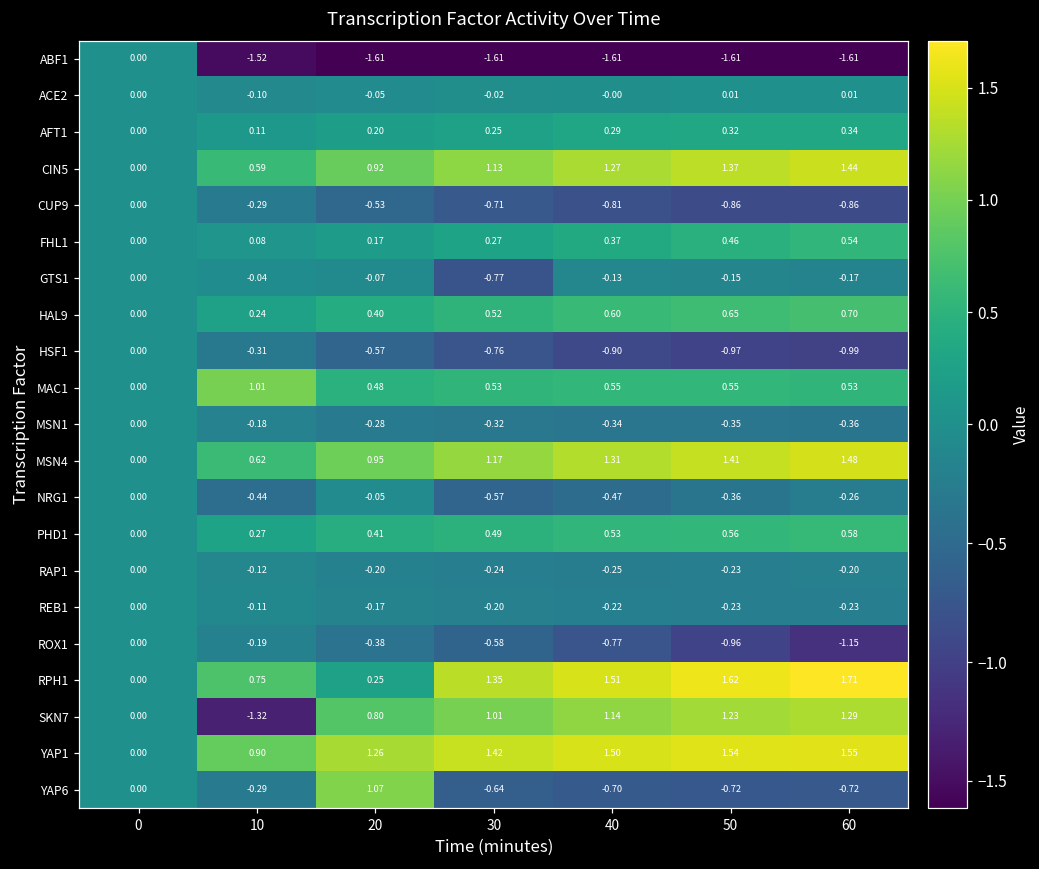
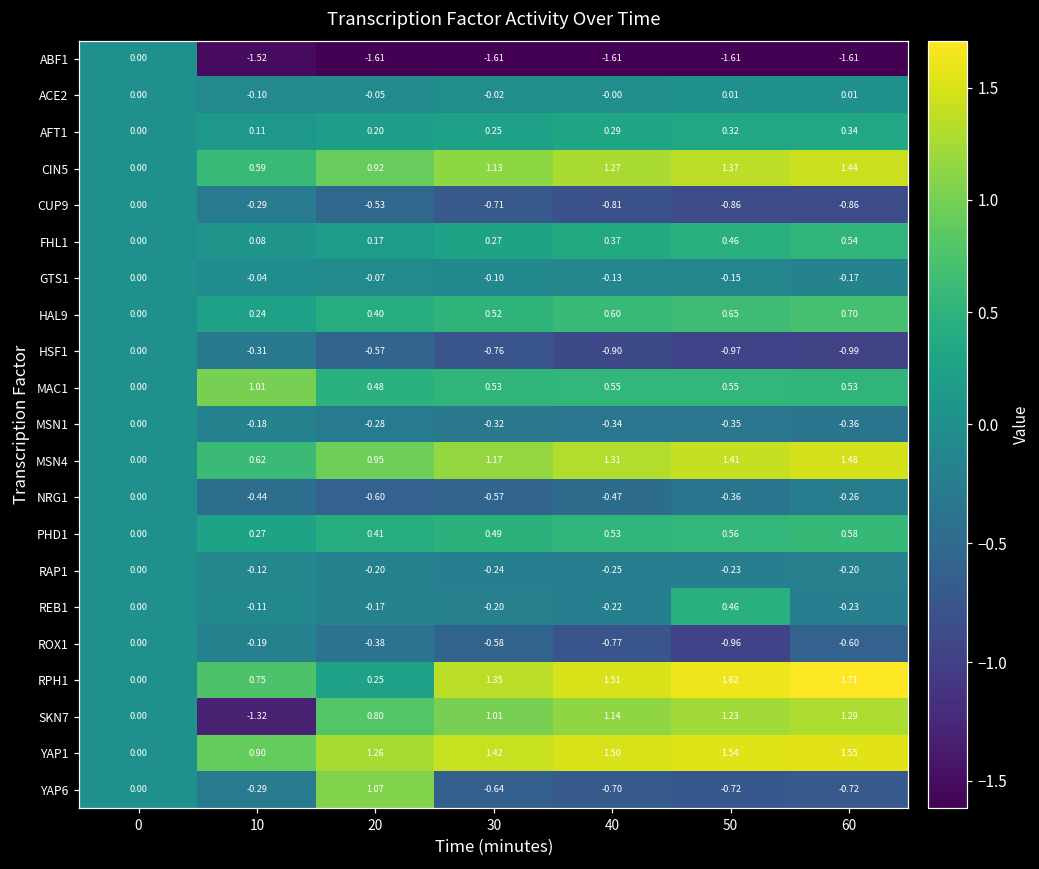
GTS1, 30: -0.77 -> -0.10
NRG1, 20: -0.05 -> -0.60
REB1, 50: -0.23 -> 0.46
ROX1, 60: -1.15 -> -0.60
